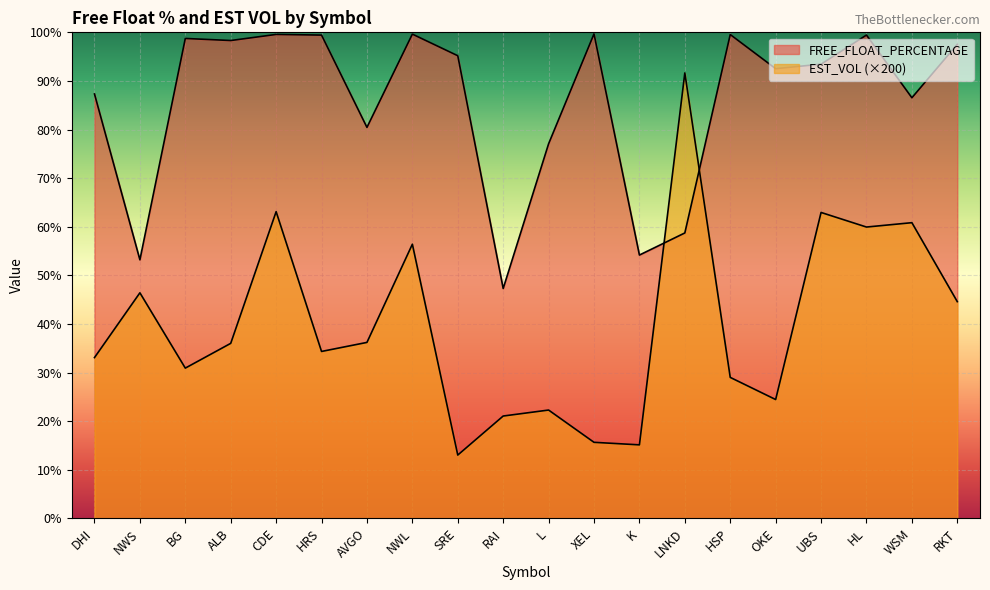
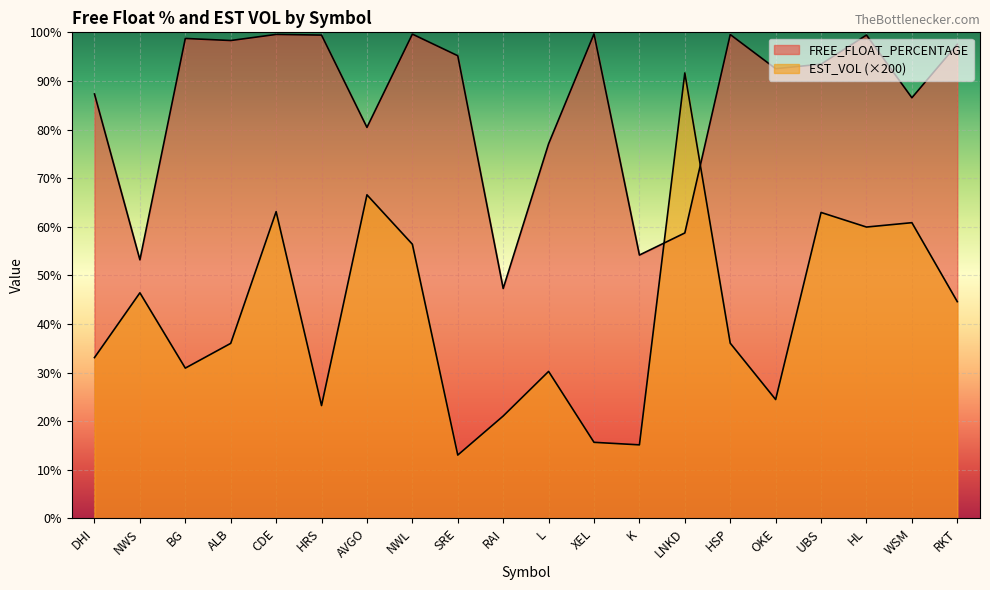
EST_VOL (×200), HRS: 34% -> 23%
EST_VOL (×200), AVGO: 36% -> 67%
EST_VOL (×200), L: 22% -> 30%
EST_VOL (×200), HSP: 29% -> 36%
